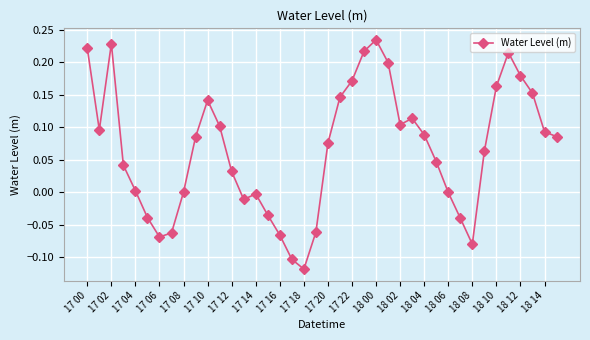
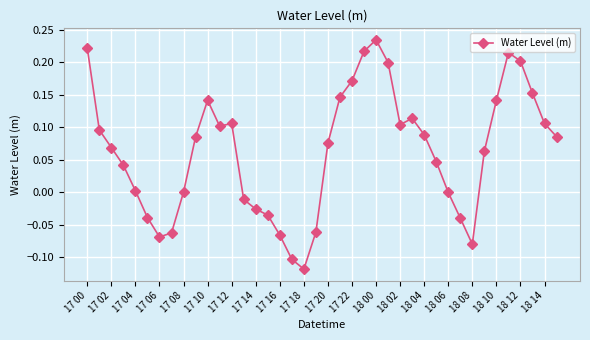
17 02: 0.23 -> 0.07
17 12: 0.03 -> 0.11
17 14: 0.00 -> -0.03
18 10: 0.16 -> 0.14
18 12: 0.18 -> 0.20
18 14: 0.09 -> 0.11
